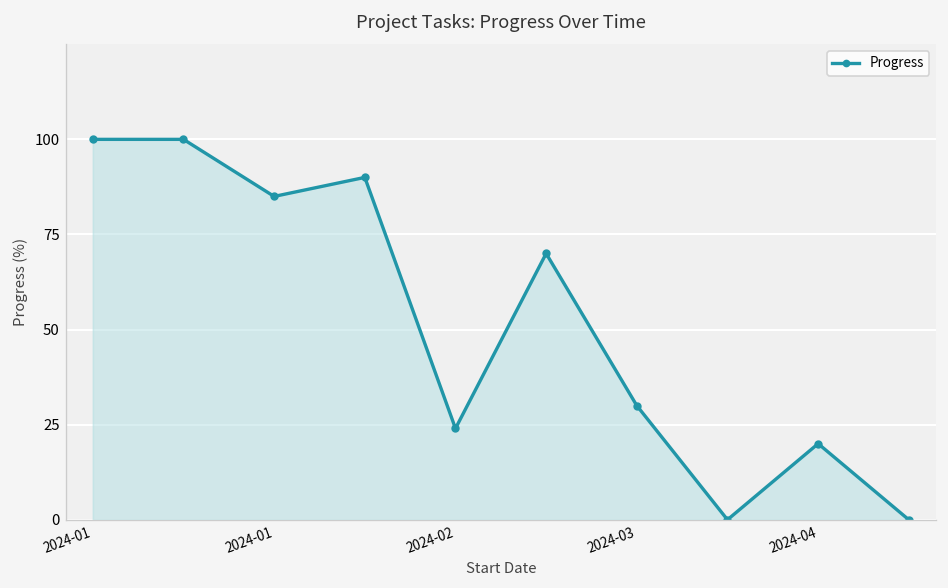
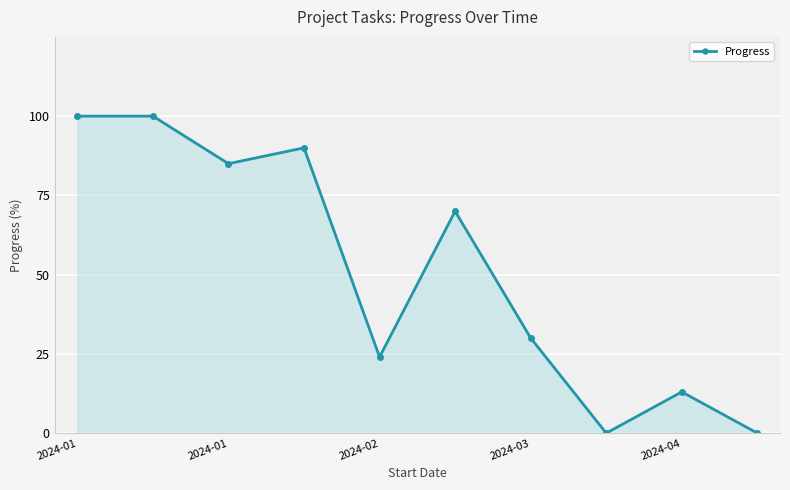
2024-04: 20 -> 13
